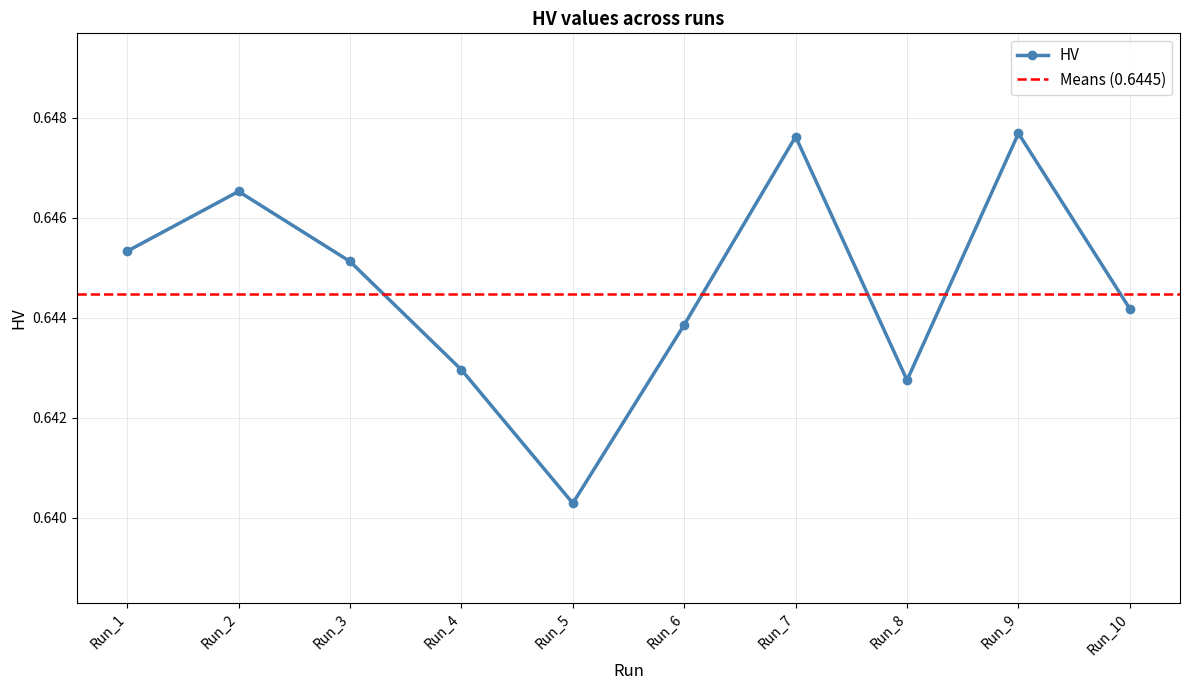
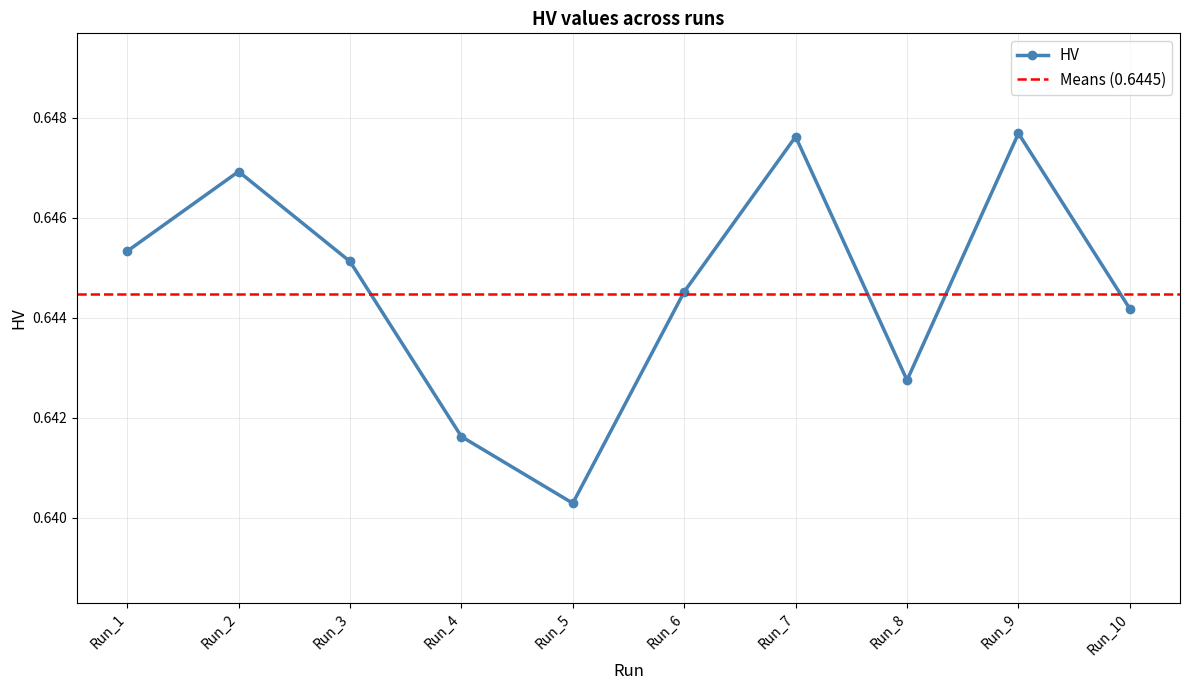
Run_2: 0.6465 -> 0.6469
Run_4: 0.6430 -> 0.6416
Run_6: 0.6439 -> 0.6445
